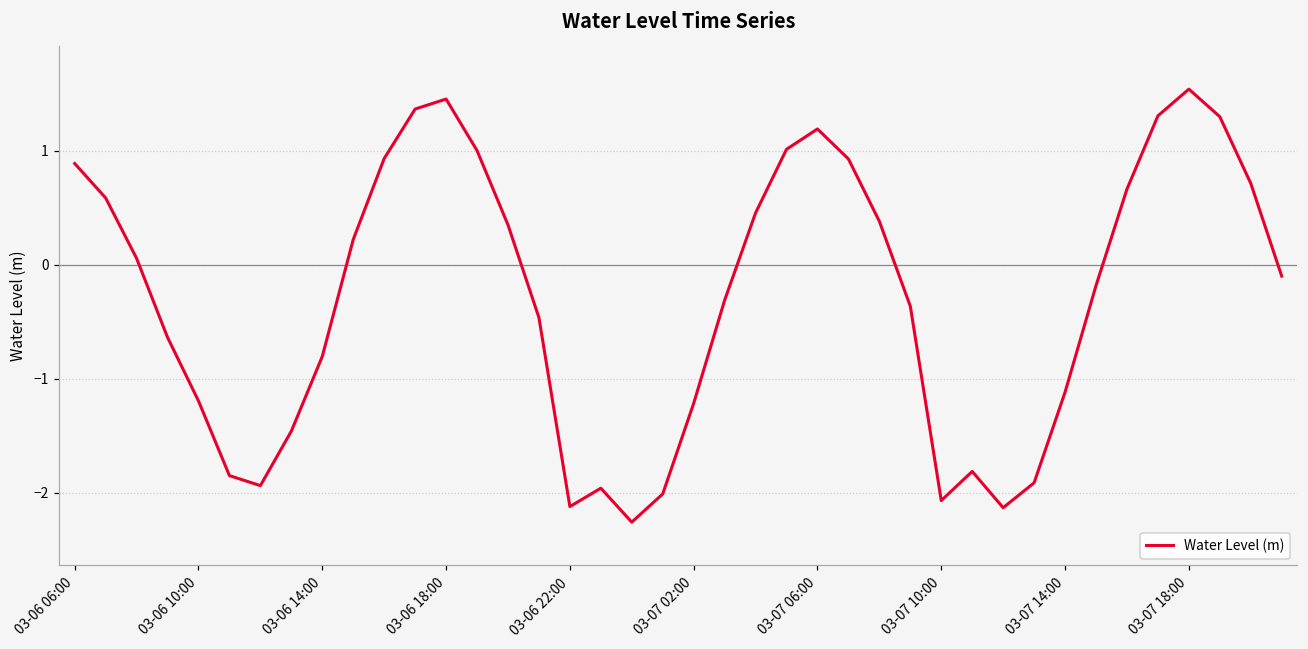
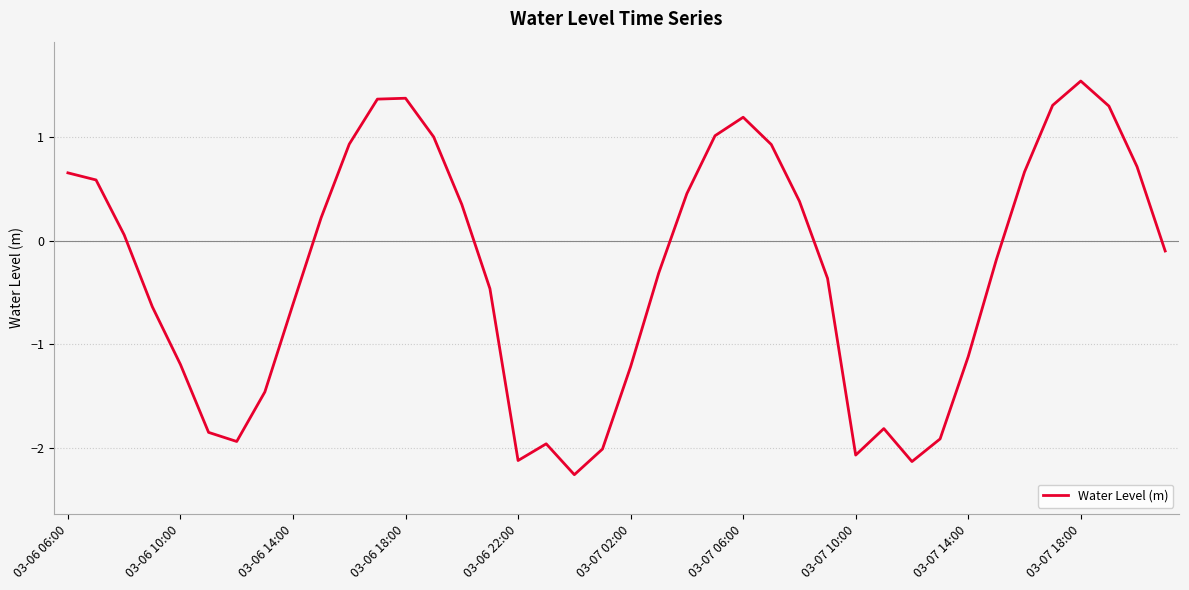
03-06 06:00: 0.89 -> 0.65
03-06 14:00: -0.80 -> -0.61
03-06 18:00: 1.45 -> 1.37
